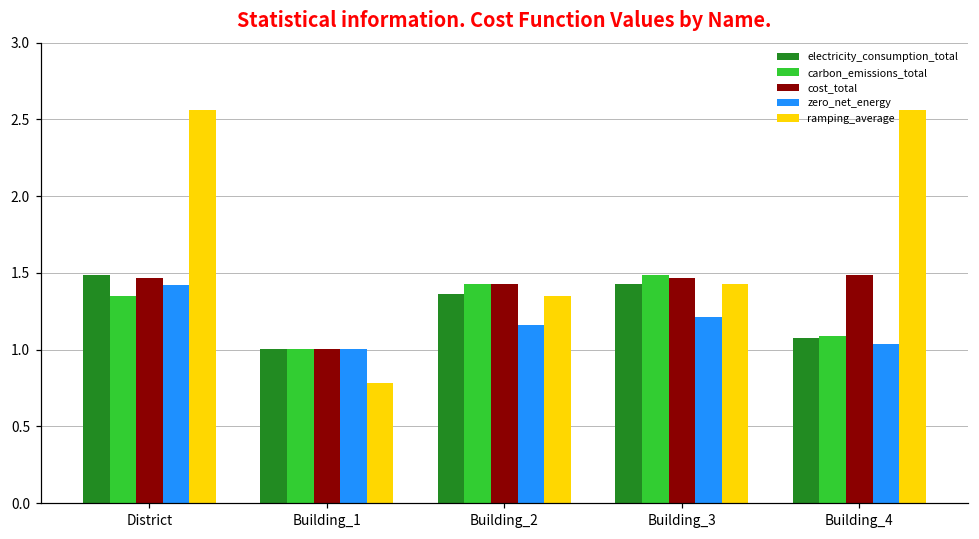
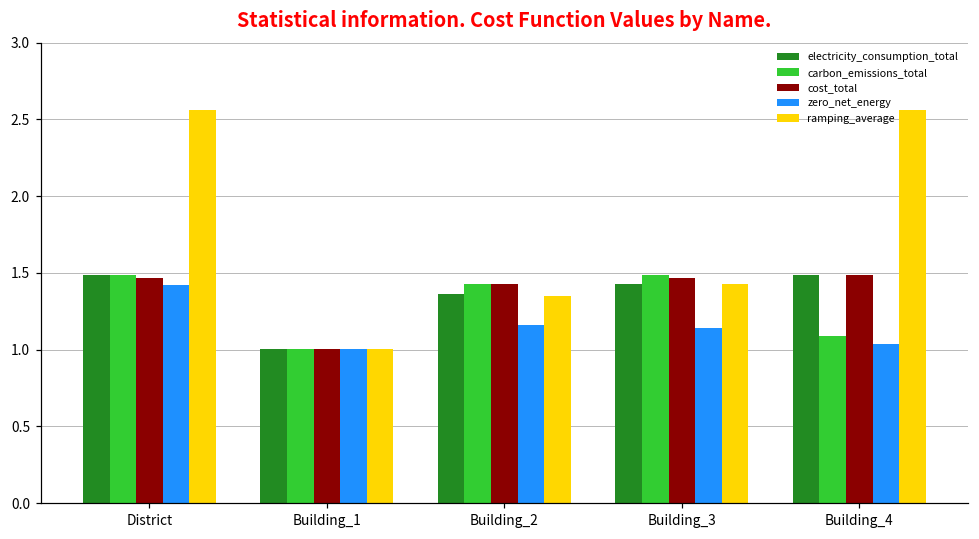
carbon_emissions_total, District: 1.35 -> 1.48
ramping_average, Building_1: 0.78 -> 1.00
zero_net_energy, Building_3: 1.21 -> 1.14
electricity_consumption_total, Building_4: 1.08 -> 1.48
